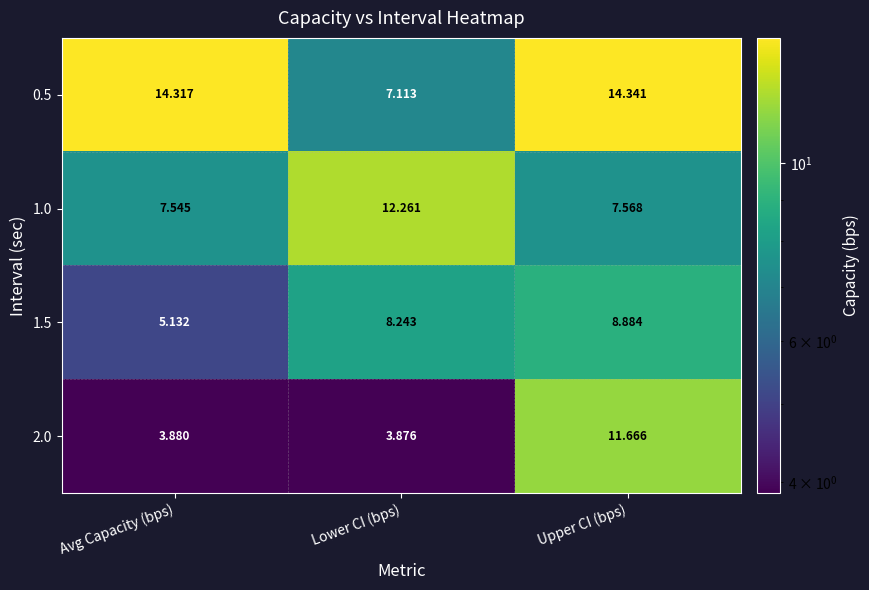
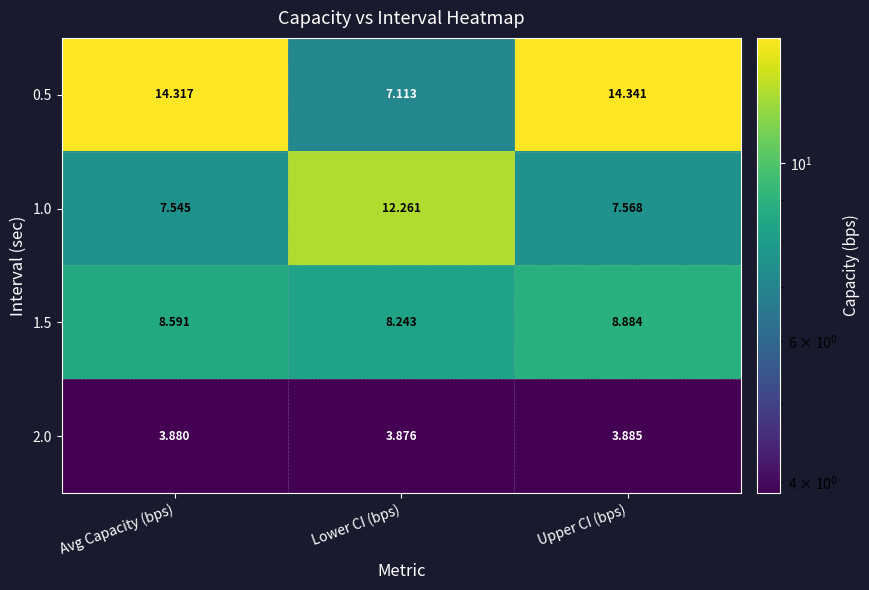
1.5, Avg Capacity (bps): 5.132 -> 8.591
2.0, Upper CI (bps): 11.666 -> 3.885
